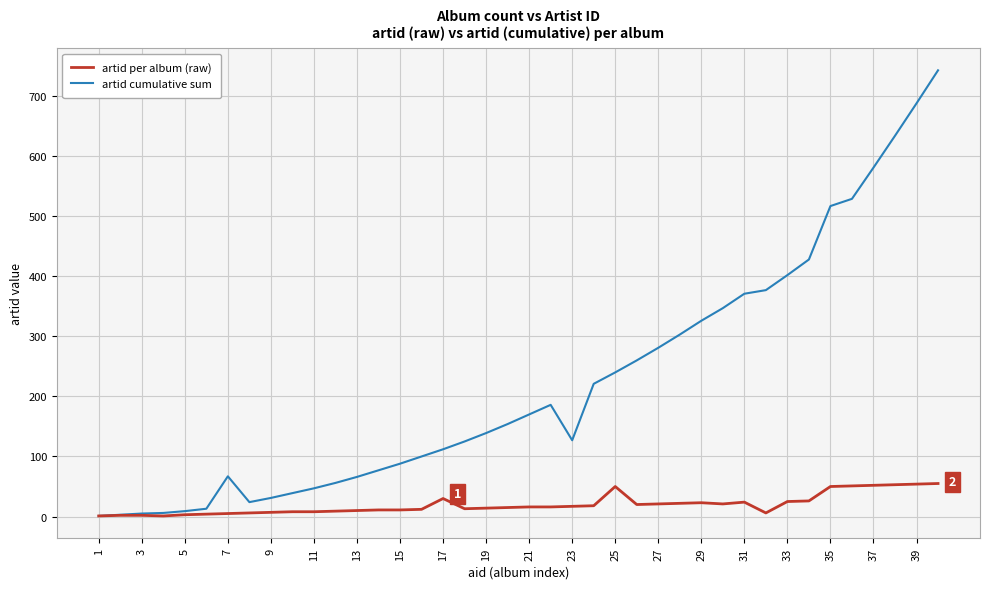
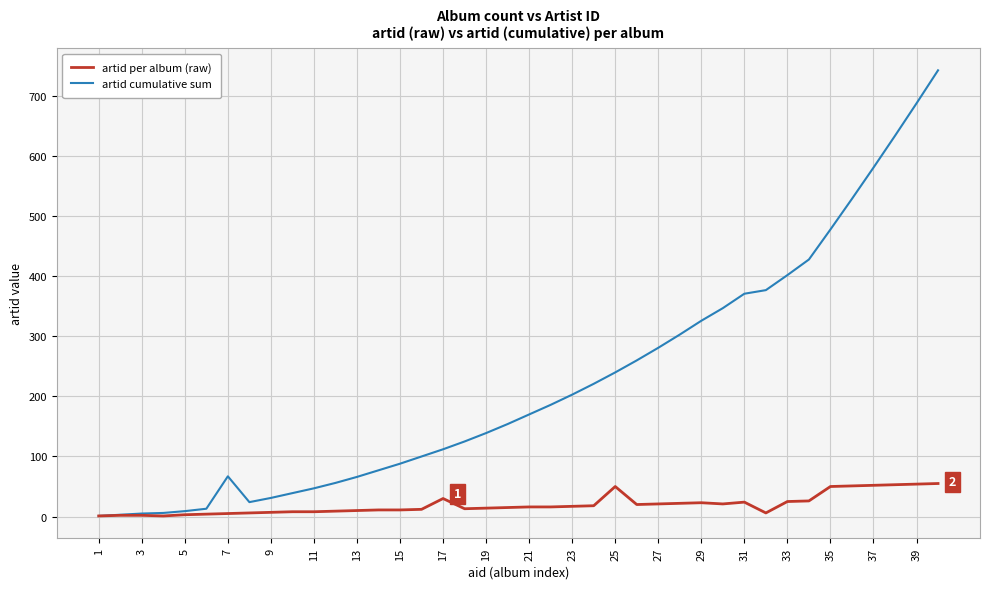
artid cumulative sum, 23: 130 -> 200
artid cumulative sum, 35: 520 -> 480
